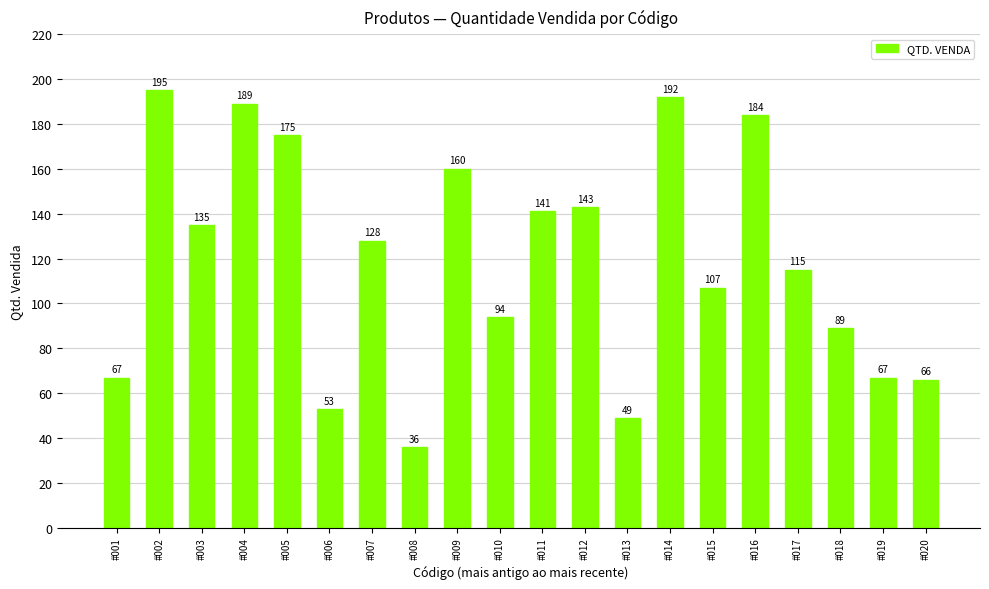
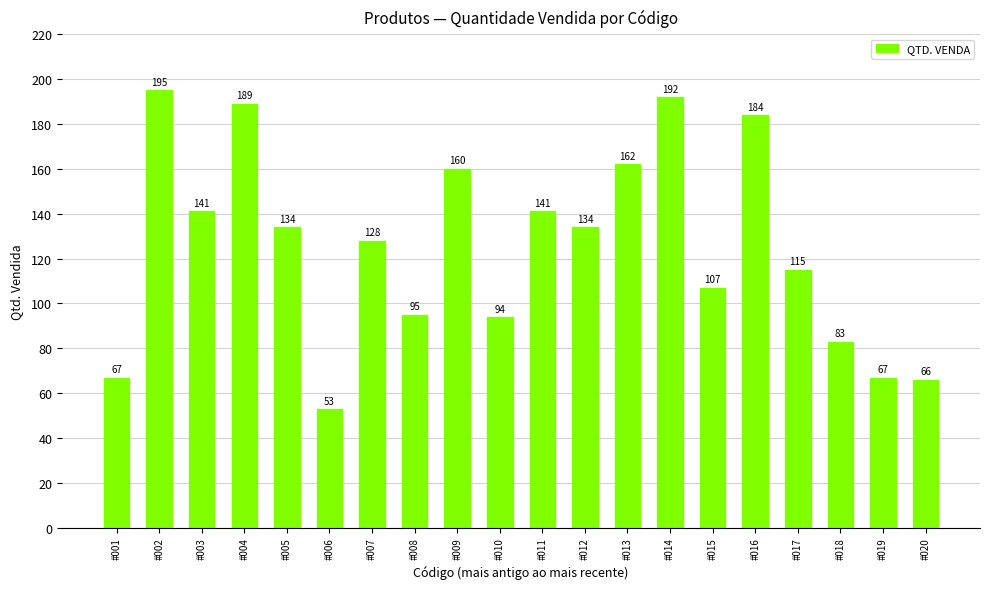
#003: 135 -> 141
#005: 175 -> 134
#008: 36 -> 95
#012: 143 -> 134
#013: 49 -> 162
#018: 89 -> 83
